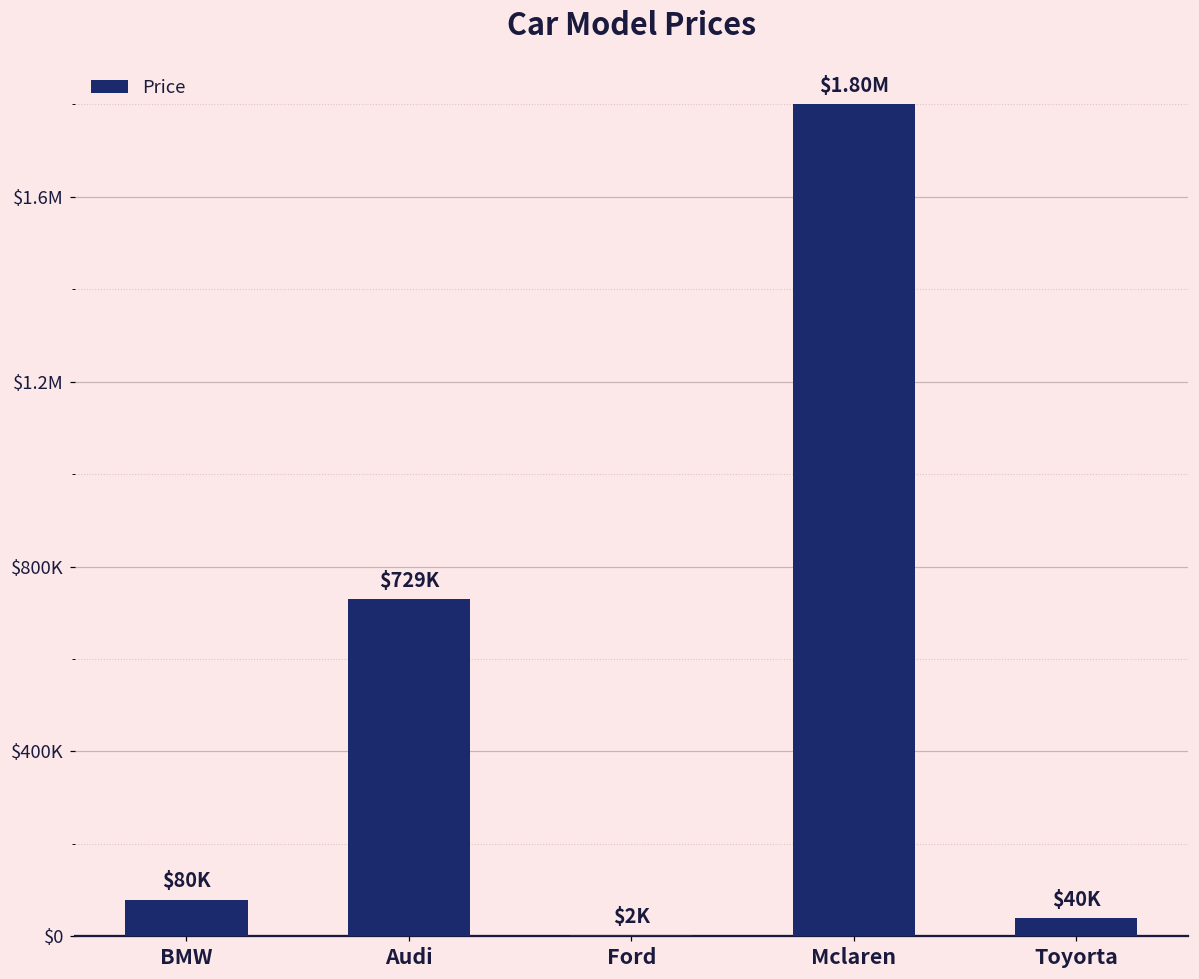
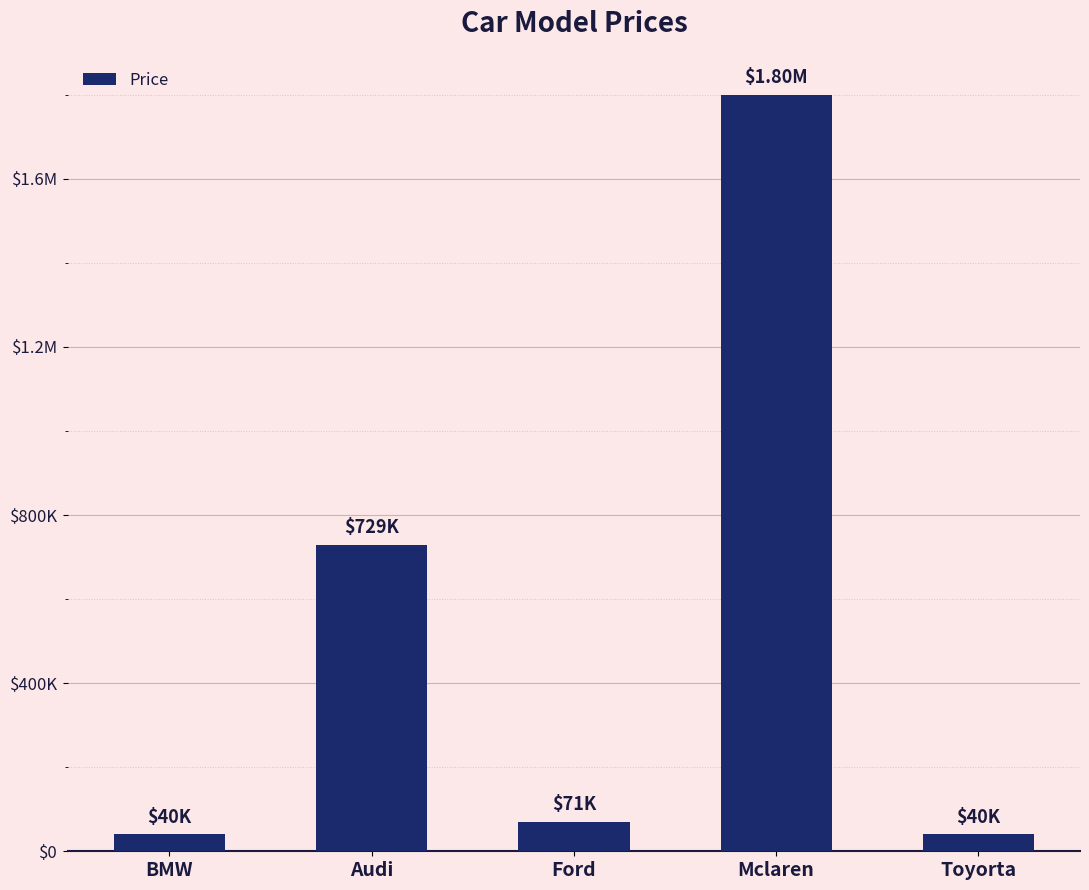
BMW: $80K -> $40K
Ford: $2K -> $71K
